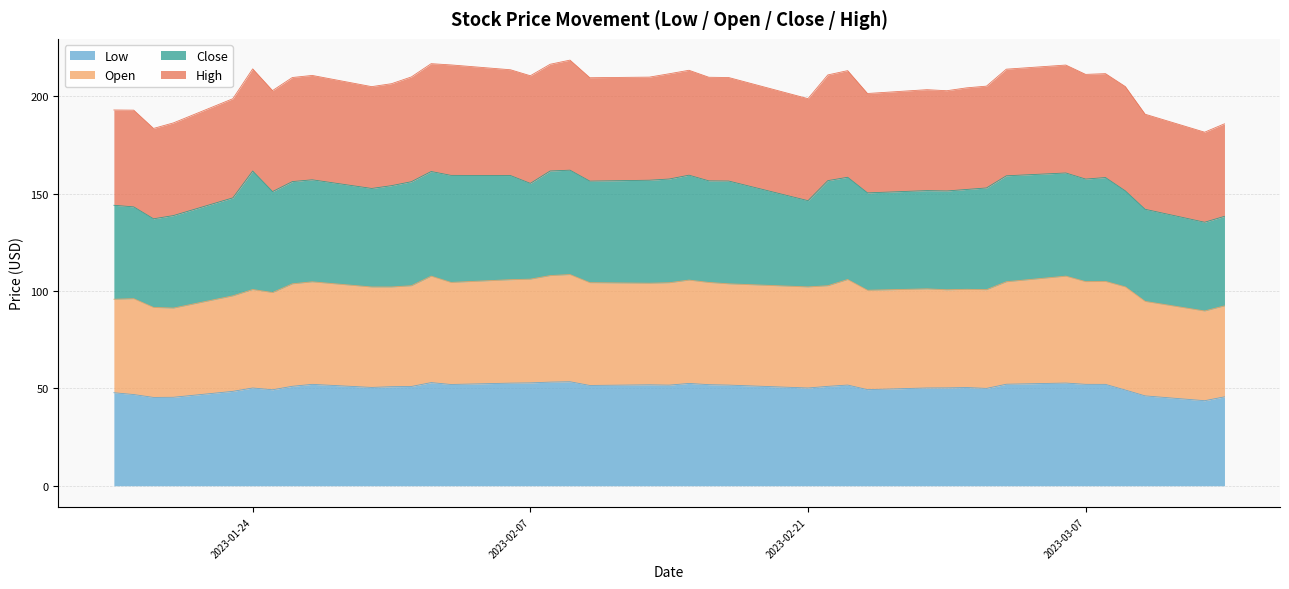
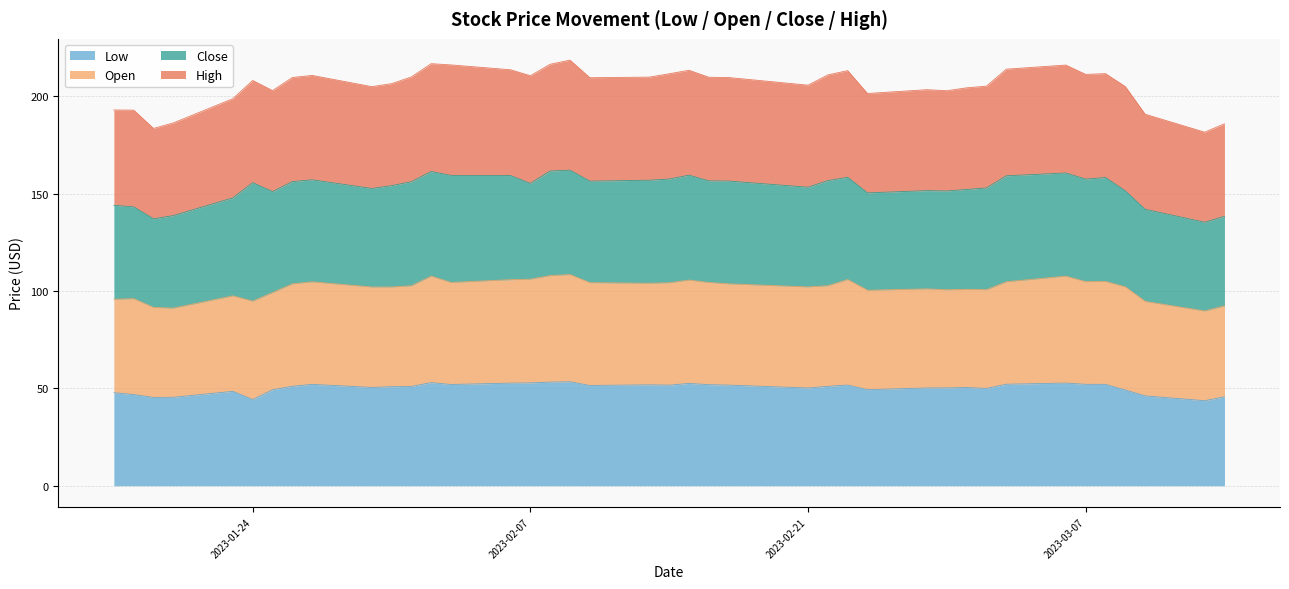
Low, 2023-01-24: 50 -> 44
Close, 2023-02-21: 44 -> 51
